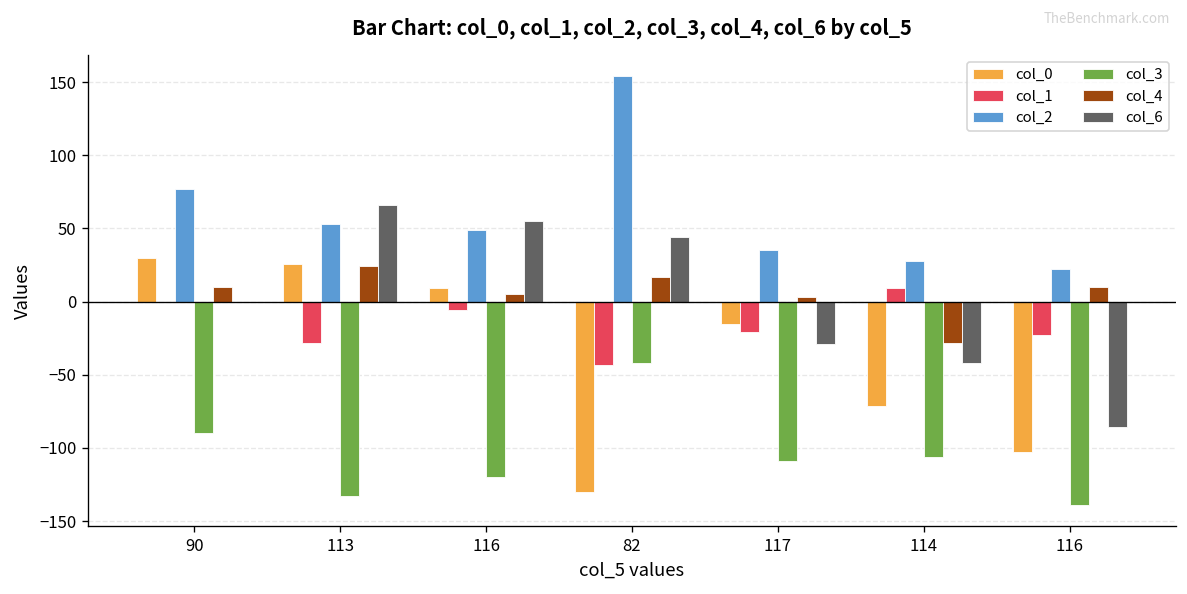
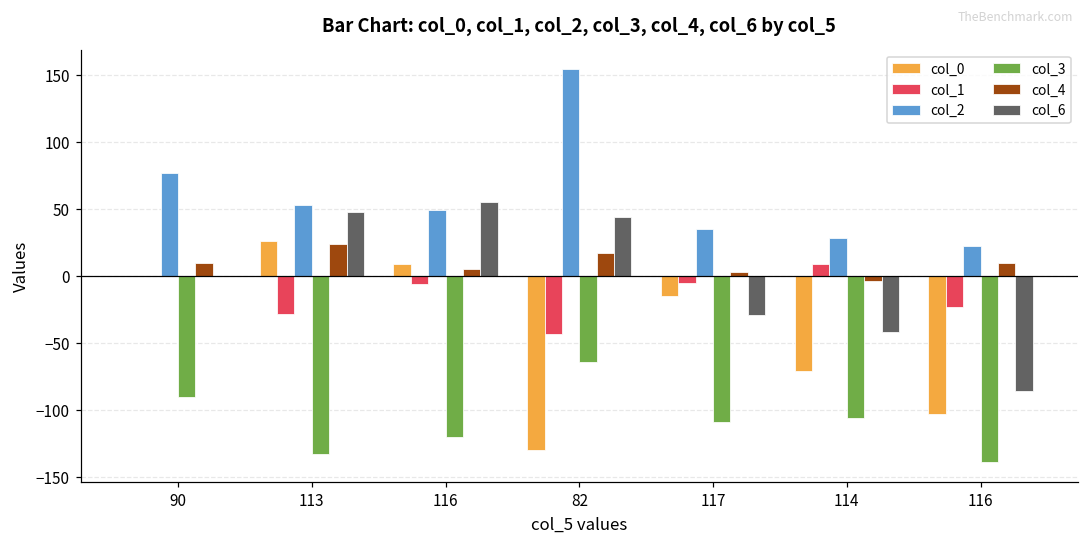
col_0, 90: 30 -> 0
col_6, 113: 66 -> 48
col_3, 82: -42 -> -64
col_1, 117: -21 -> -5
col_4, 114: -28 -> -4
